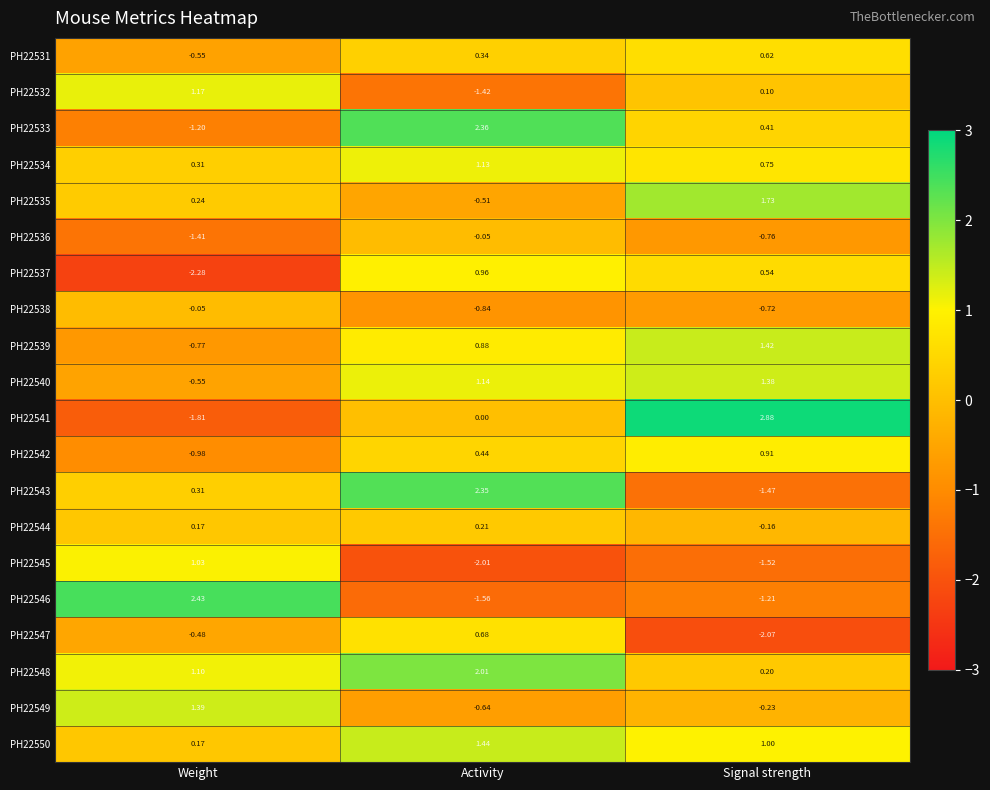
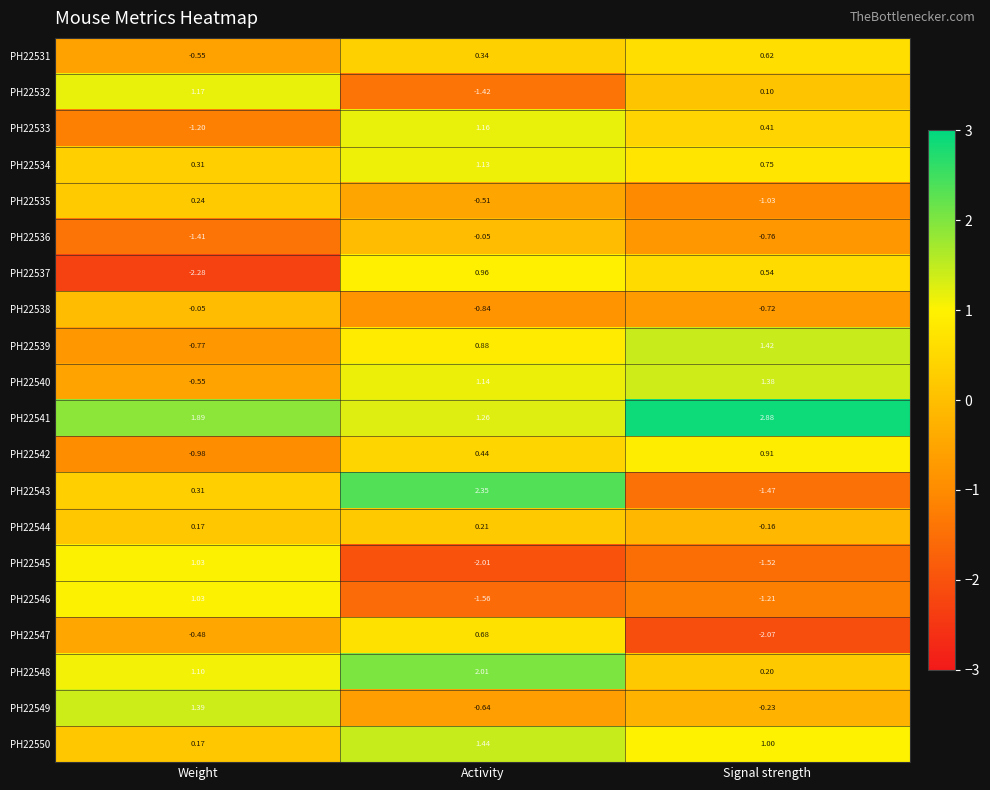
PH22533, Activity: 2.36 -> 1.16
PH22535, Signal strength: 1.73 -> -1.03
PH22541, Weight: -1.81 -> 1.89
PH22541, Activity: 0.00 -> 1.26
PH22546, Weight: 2.43 -> 1.03
